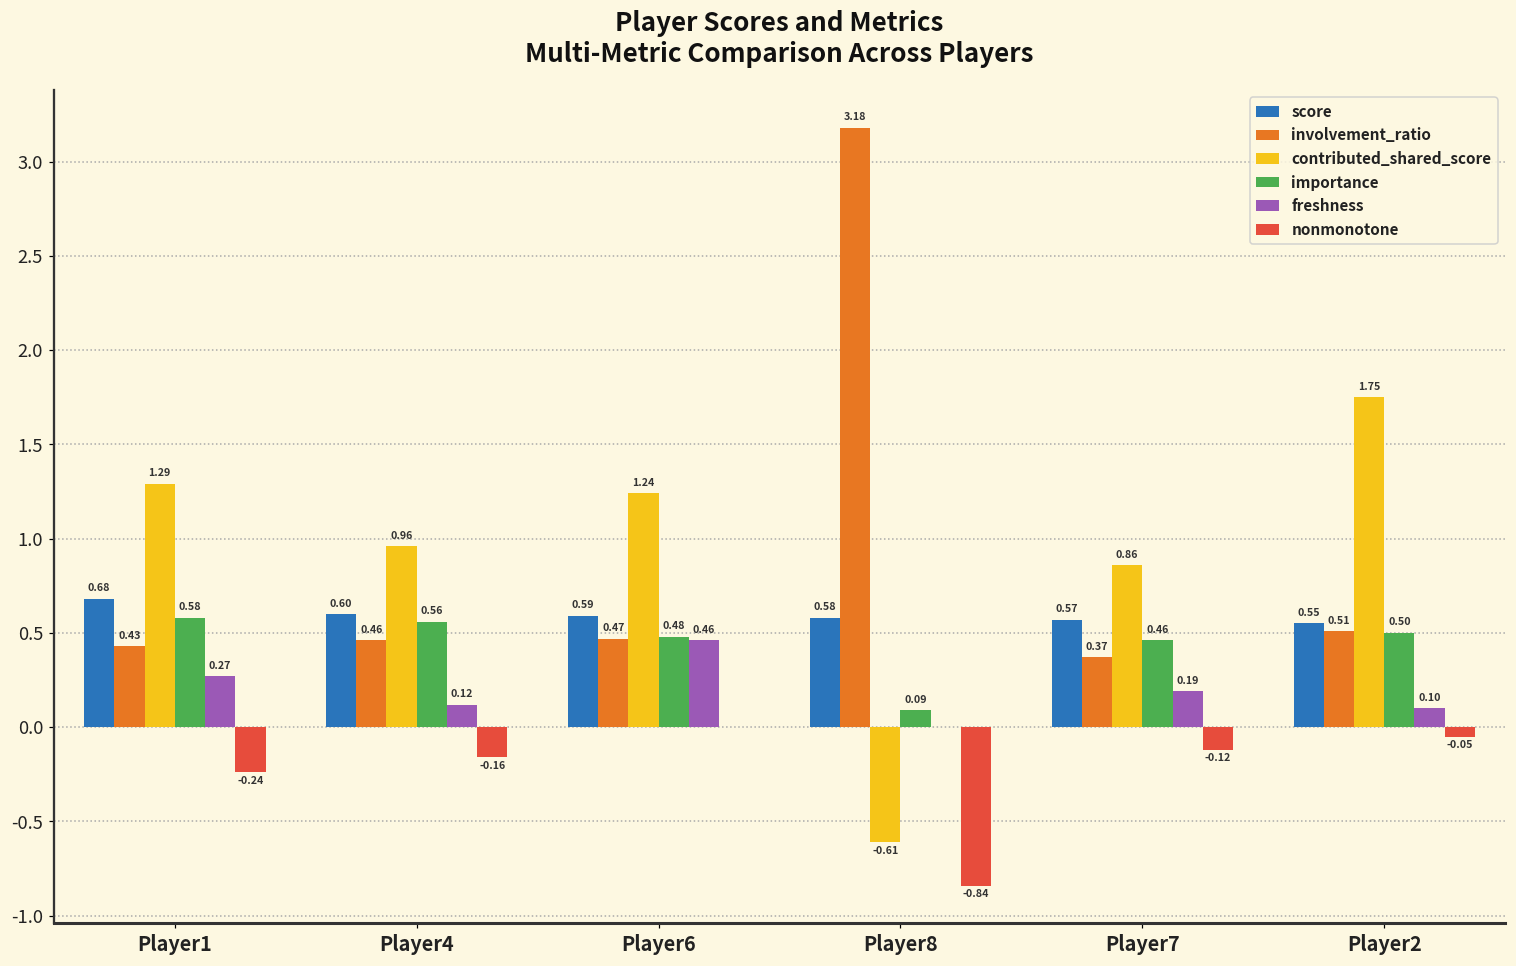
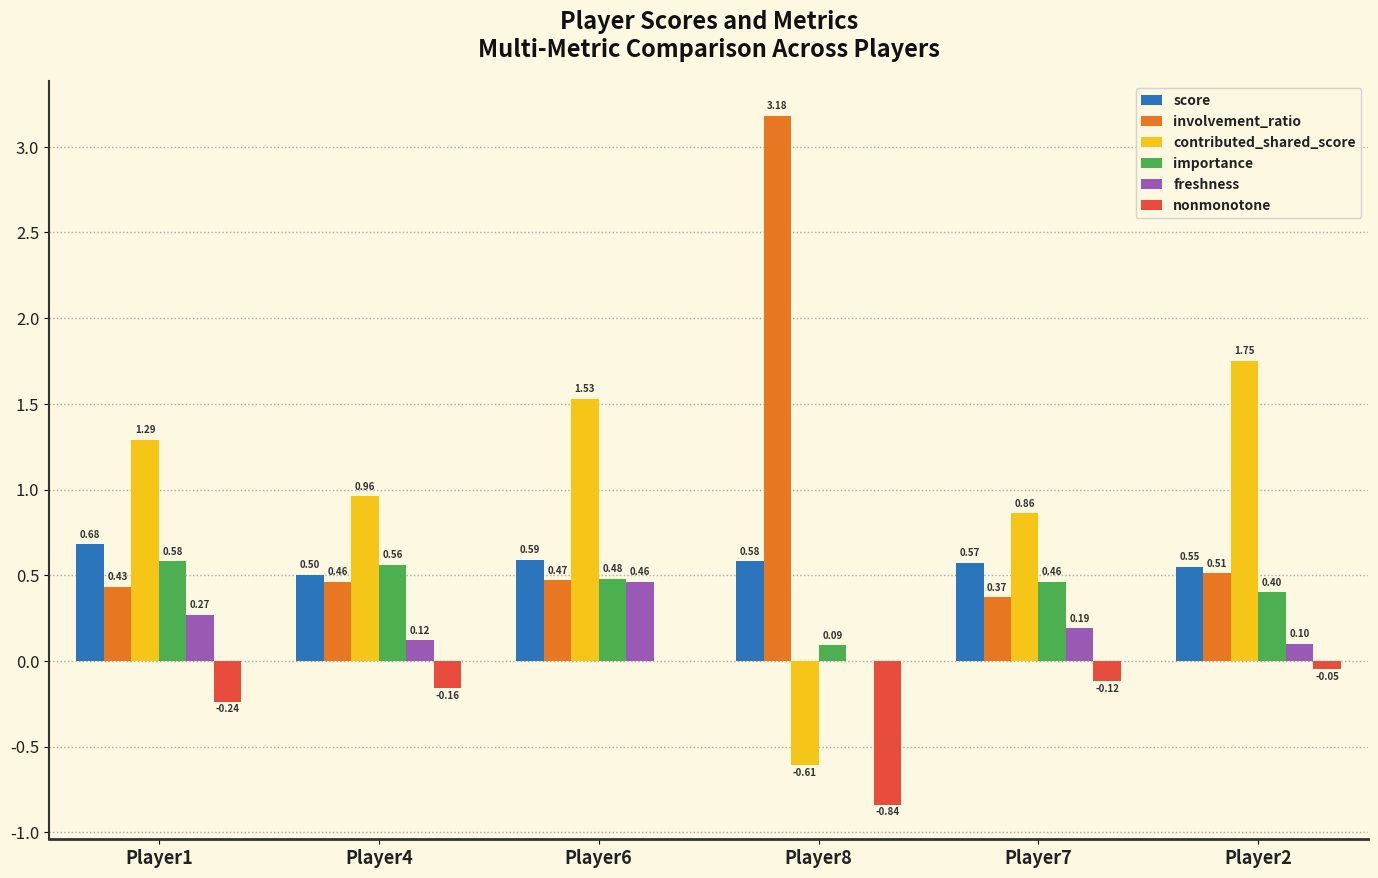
score, Player4: 0.60 -> 0.50
contributed_shared_score, Player6: 1.24 -> 1.53
importance, Player2: 0.50 -> 0.40
